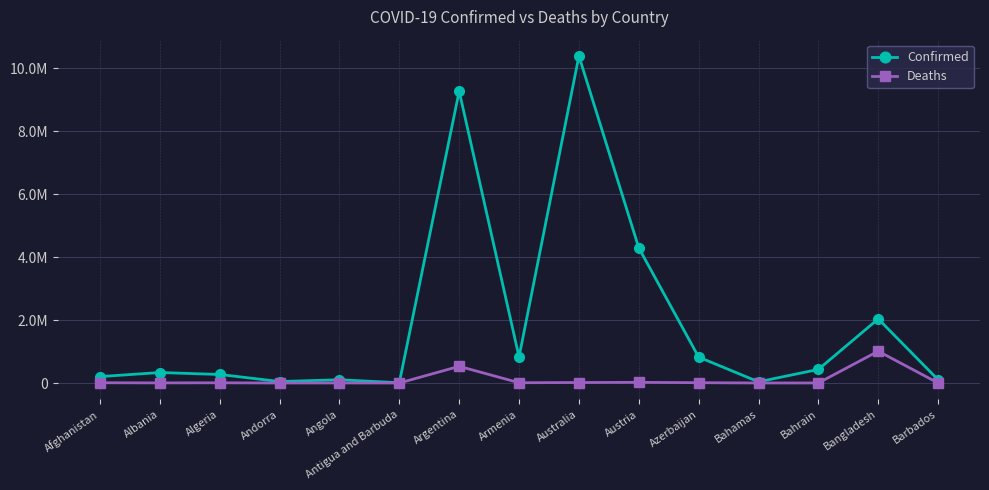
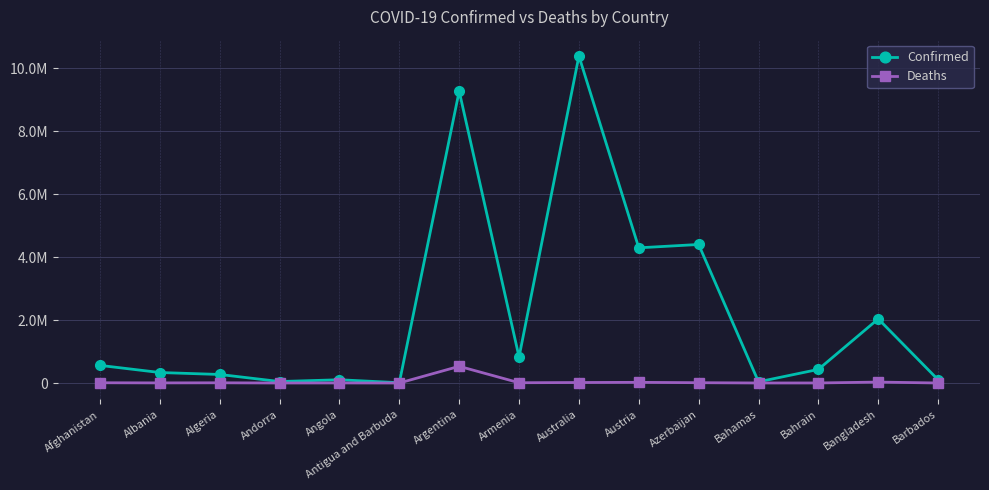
Confirmed, Afghanistan: 200000 -> 600000
Confirmed, Azerbaijan: 800000 -> 4400000
Deaths, Bangladesh: 1000000 -> 0
